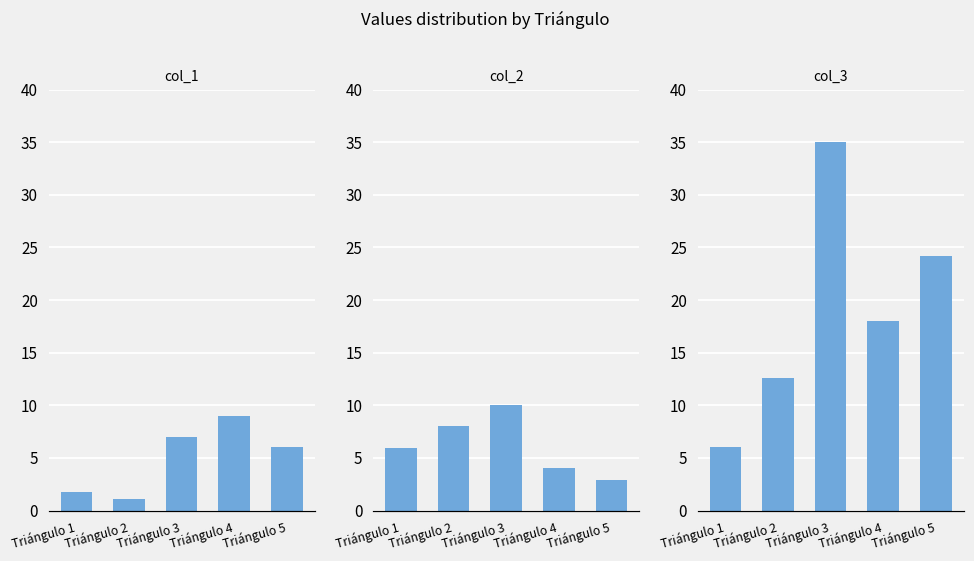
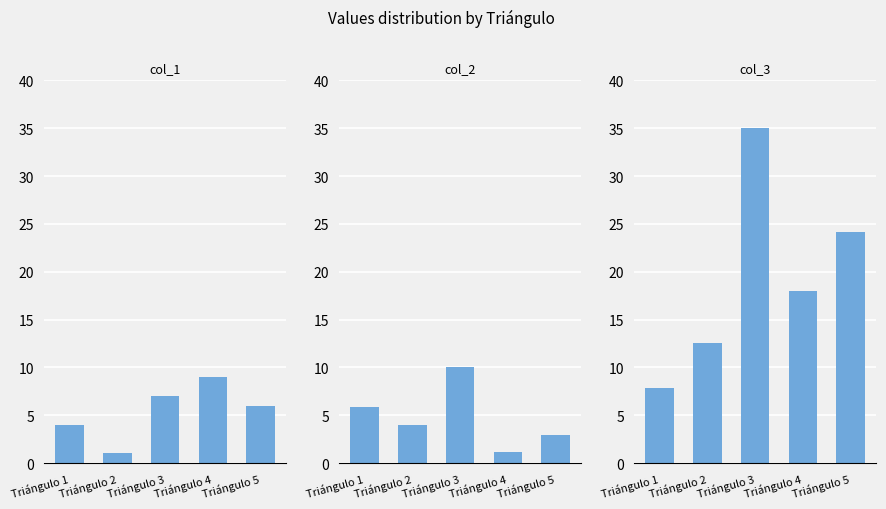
col_1, Triángulo 1: 2 -> 4
col_2, Triángulo 2: 8 -> 4
col_2, Triángulo 4: 4 -> 1
col_3, Triángulo 1: 6 -> 8
